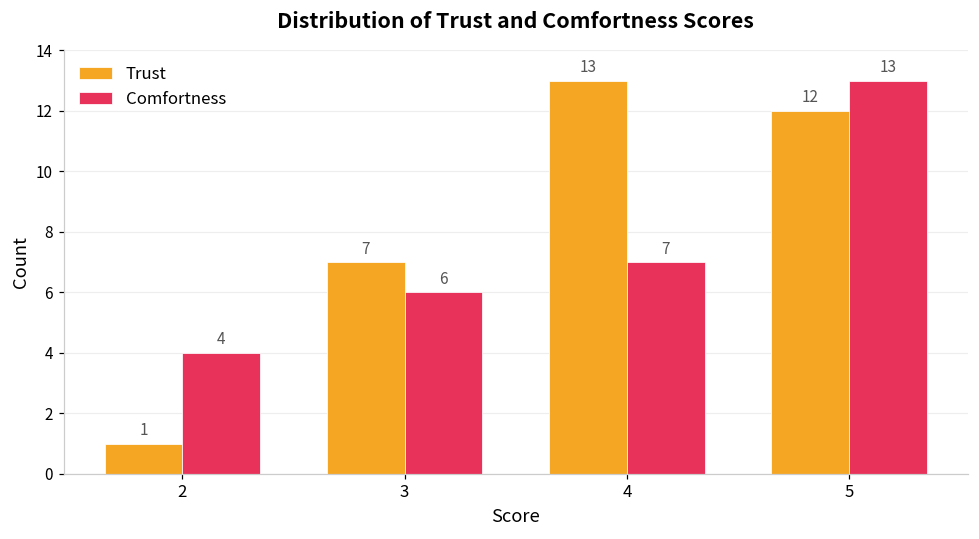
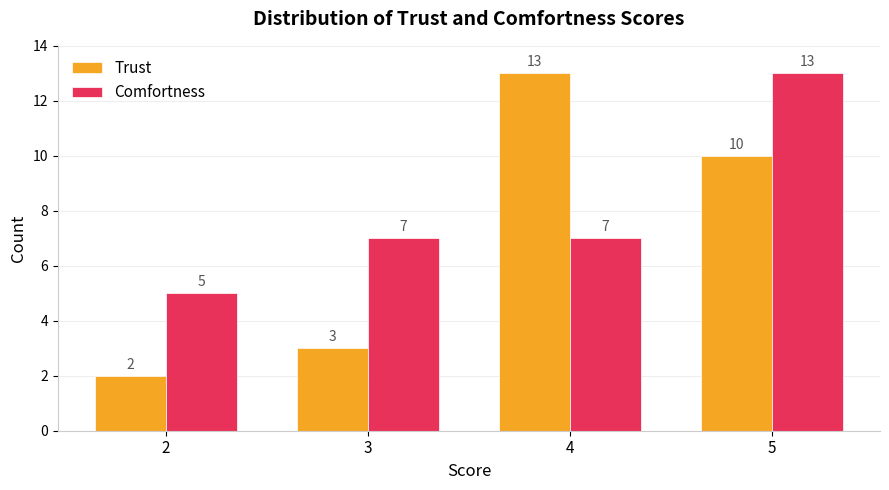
Trust, 2: 1 -> 2
Comfortness, 2: 4 -> 5
Trust, 3: 7 -> 3
Comfortness, 3: 6 -> 7
Trust, 5: 12 -> 10
